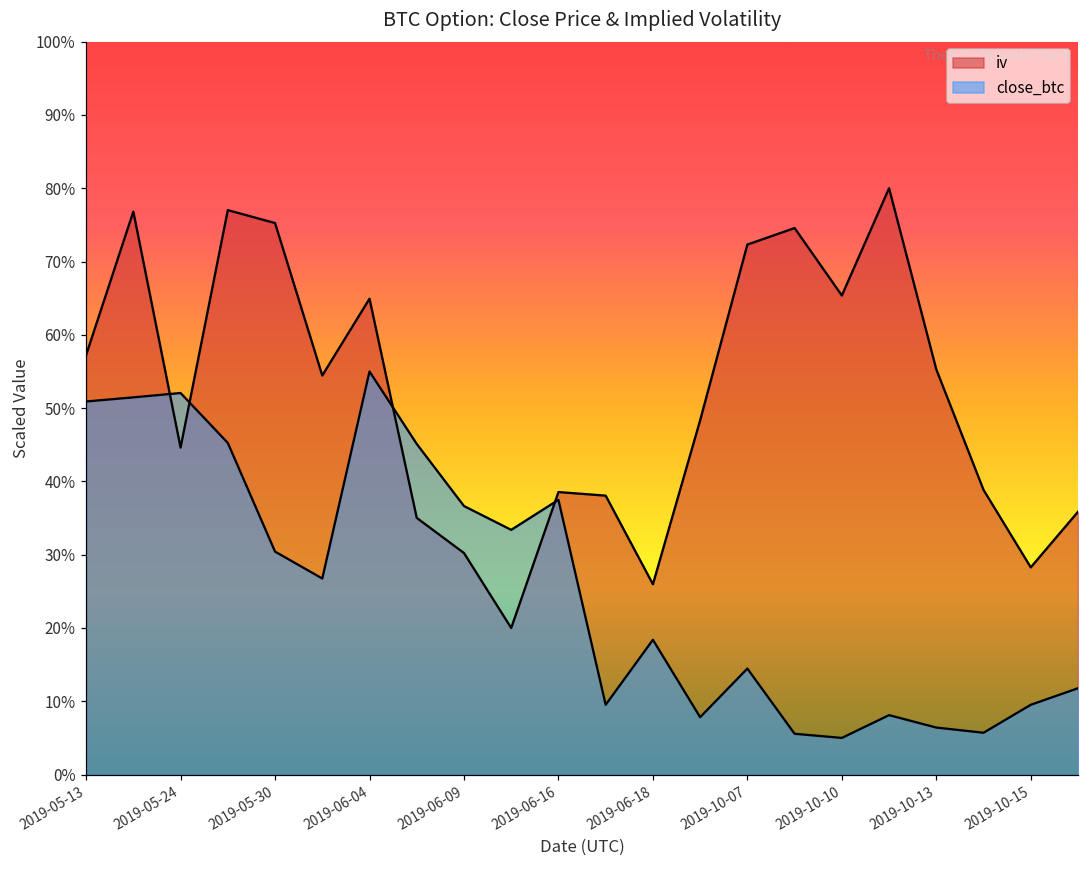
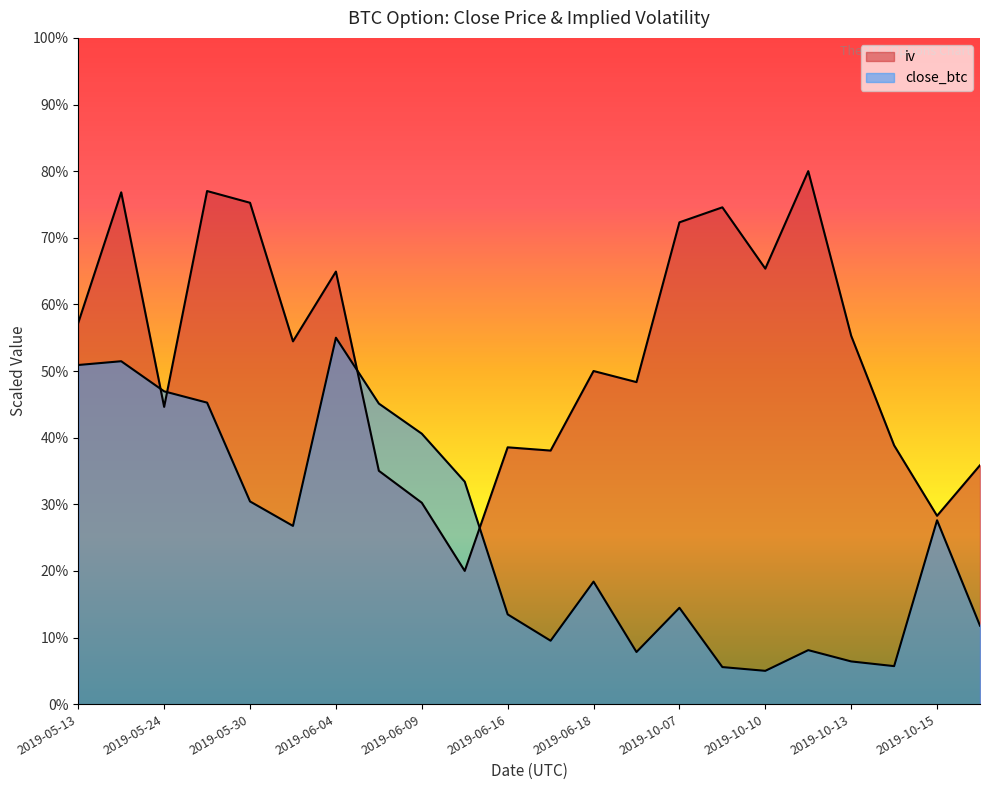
close_btc, 2019-05-24: 52% -> 47%
close_btc, 2019-06-09: 37% -> 41%
close_btc, 2019-06-16: 37% -> 13%
iv, 2019-06-18: 26% -> 50%
close_btc, 2019-10-15: 10% -> 28%
